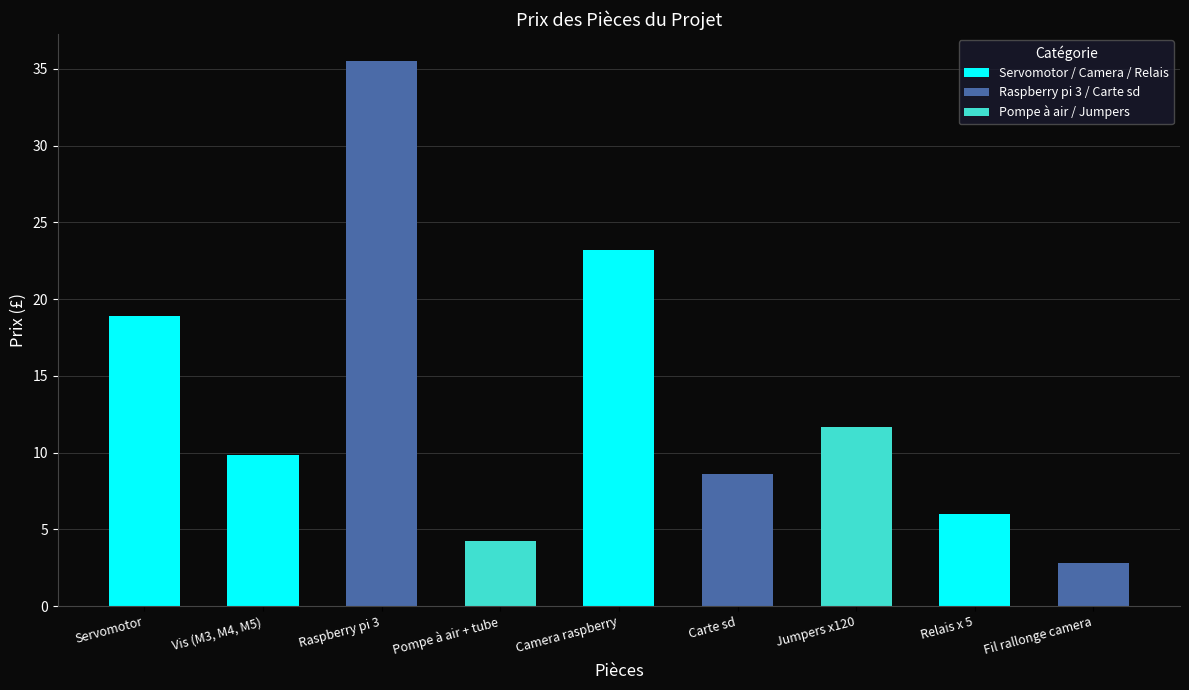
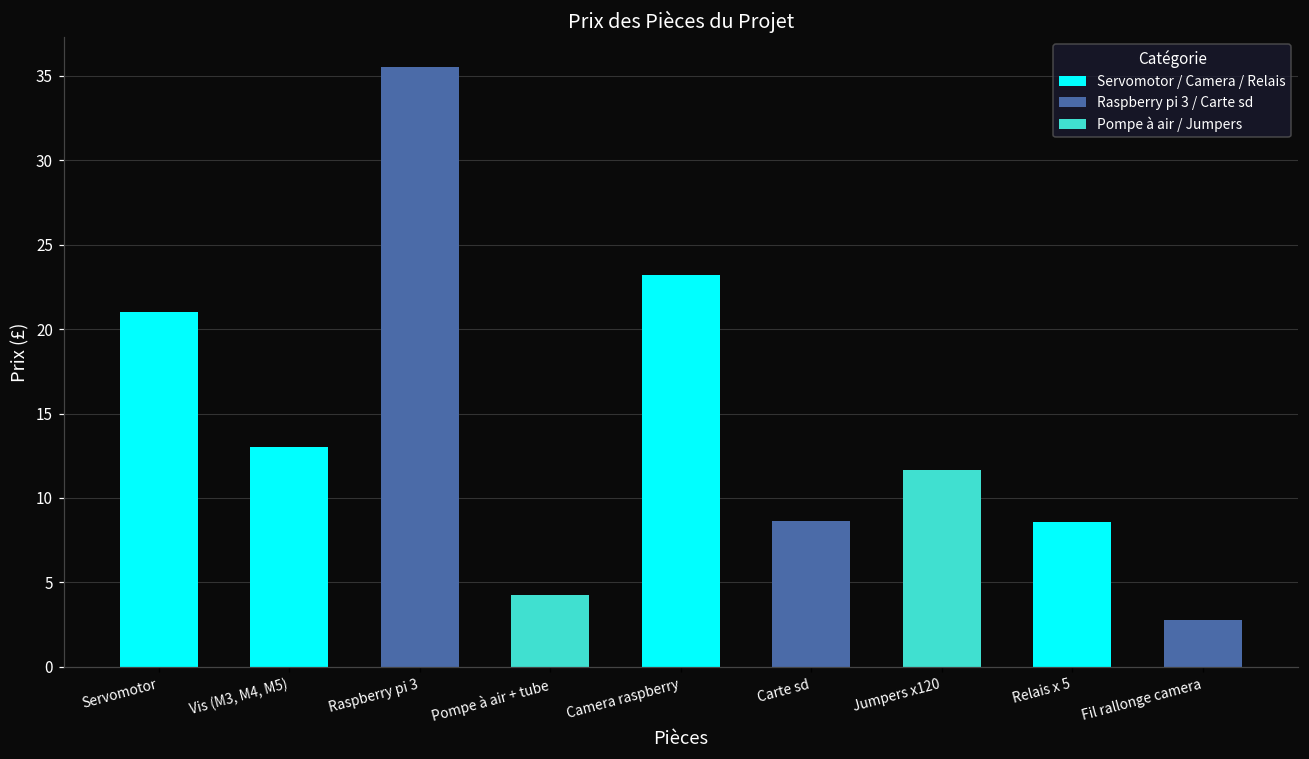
Servomotor: 18.9 -> 21.0
Vis (M3, M4, M5): 9.9 -> 13.0
Relais x 5: 6.0 -> 8.6
